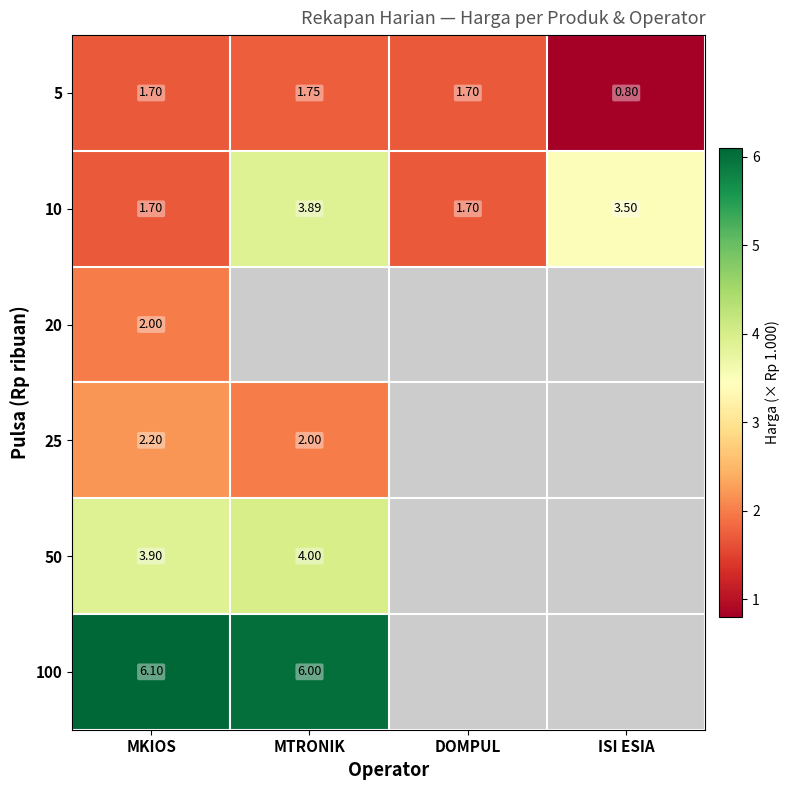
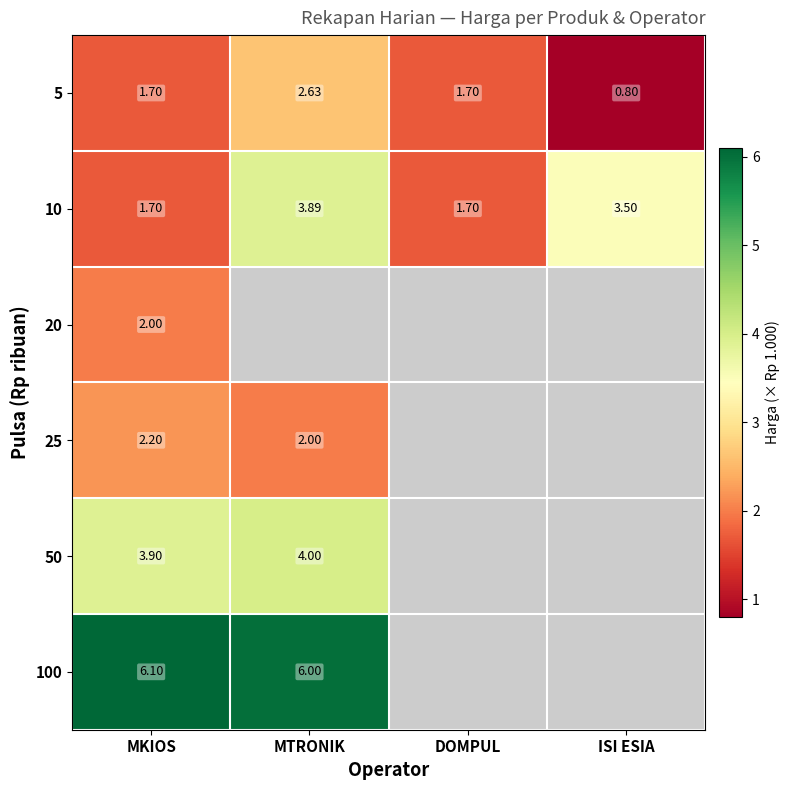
5, MTRONIK: 1.75 -> 2.63
